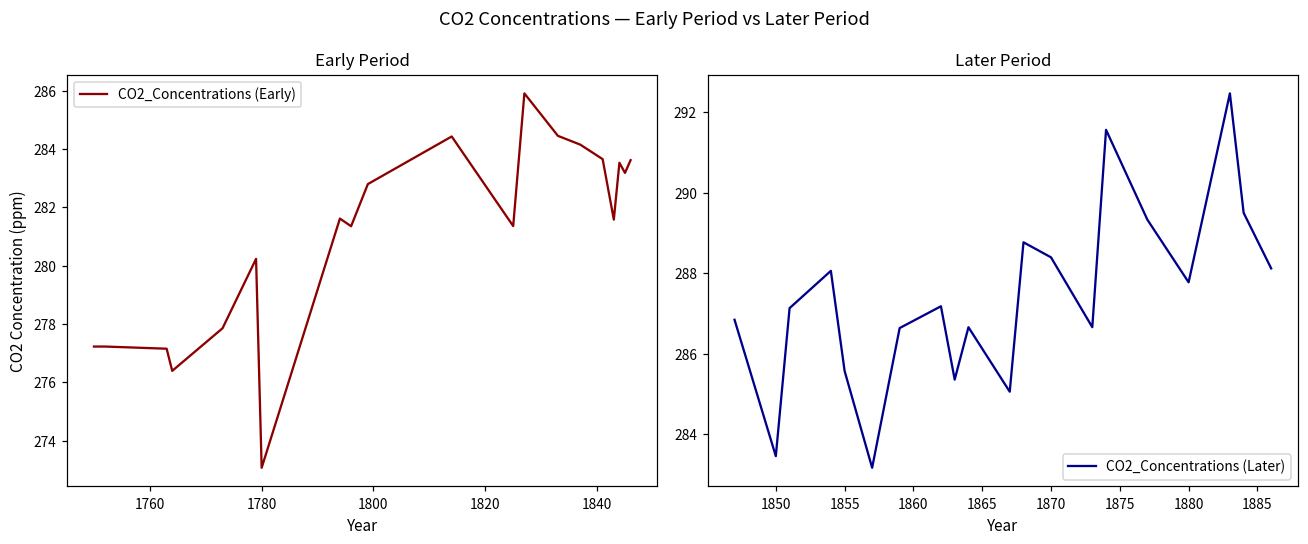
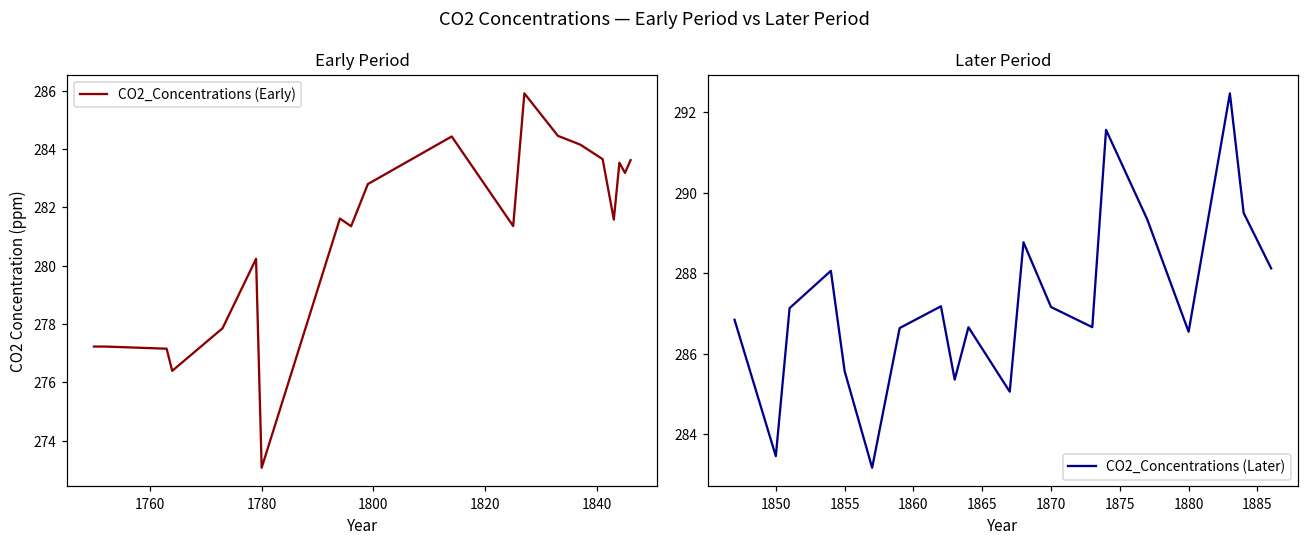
Later Period, 1870: 288.4 -> 287.2
Later Period, 1880: 287.8 -> 286.5
